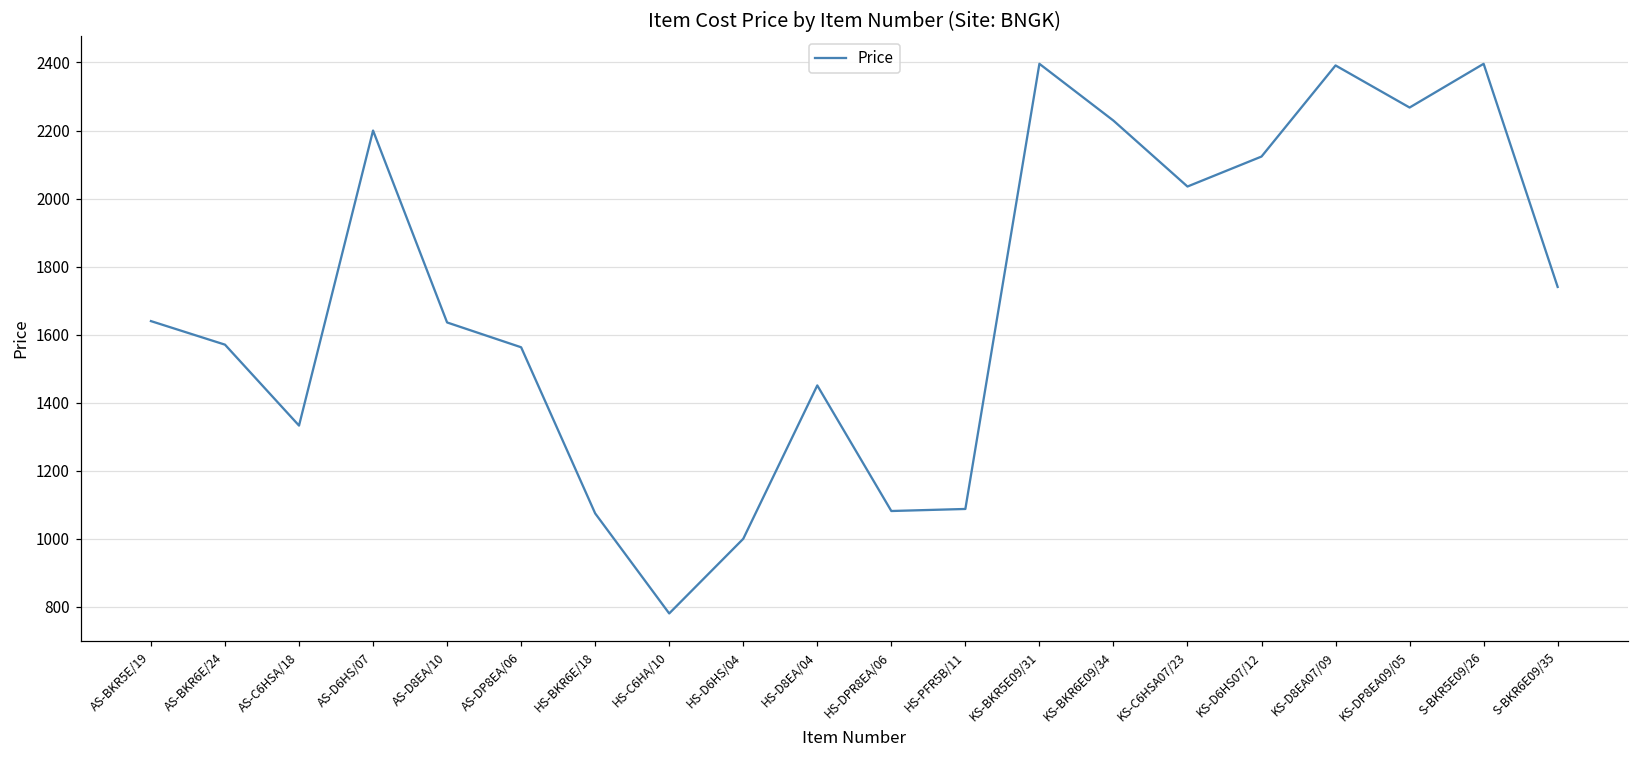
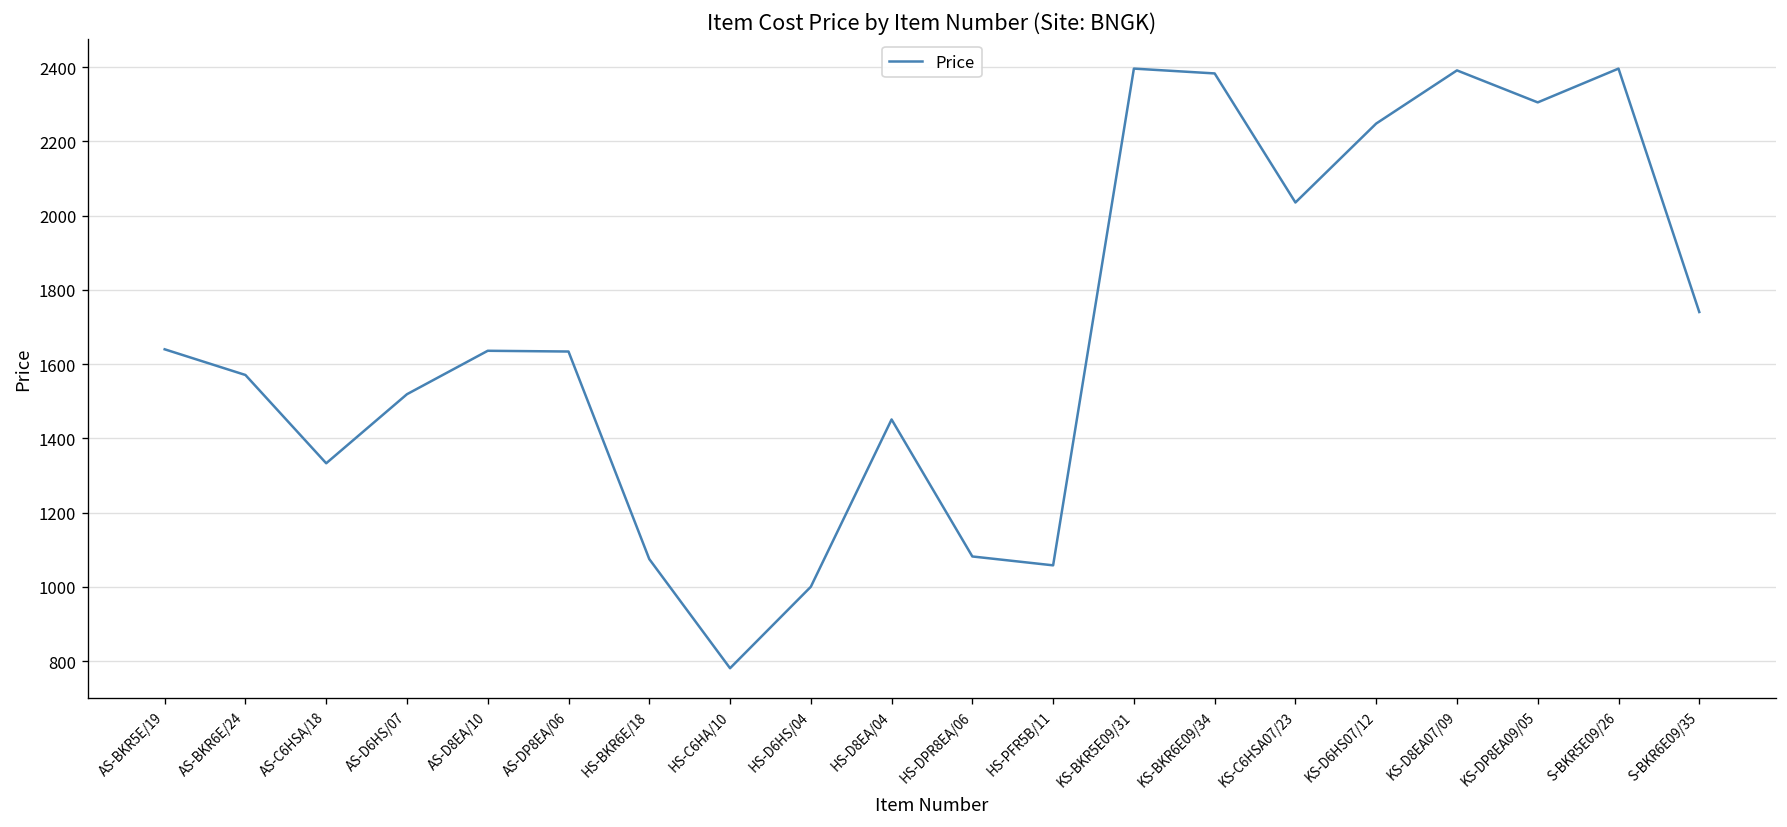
AS-D6HS/07: 2200 -> 1520
AS-DP8EA/06: 1560 -> 1630
HS-PFR5B/11: 1090 -> 1060
KS-BKR6E09/34: 2230 -> 2380
KS-D6HS07/12: 2120 -> 2250
KS-DP8EA09/05: 2270 -> 2310
